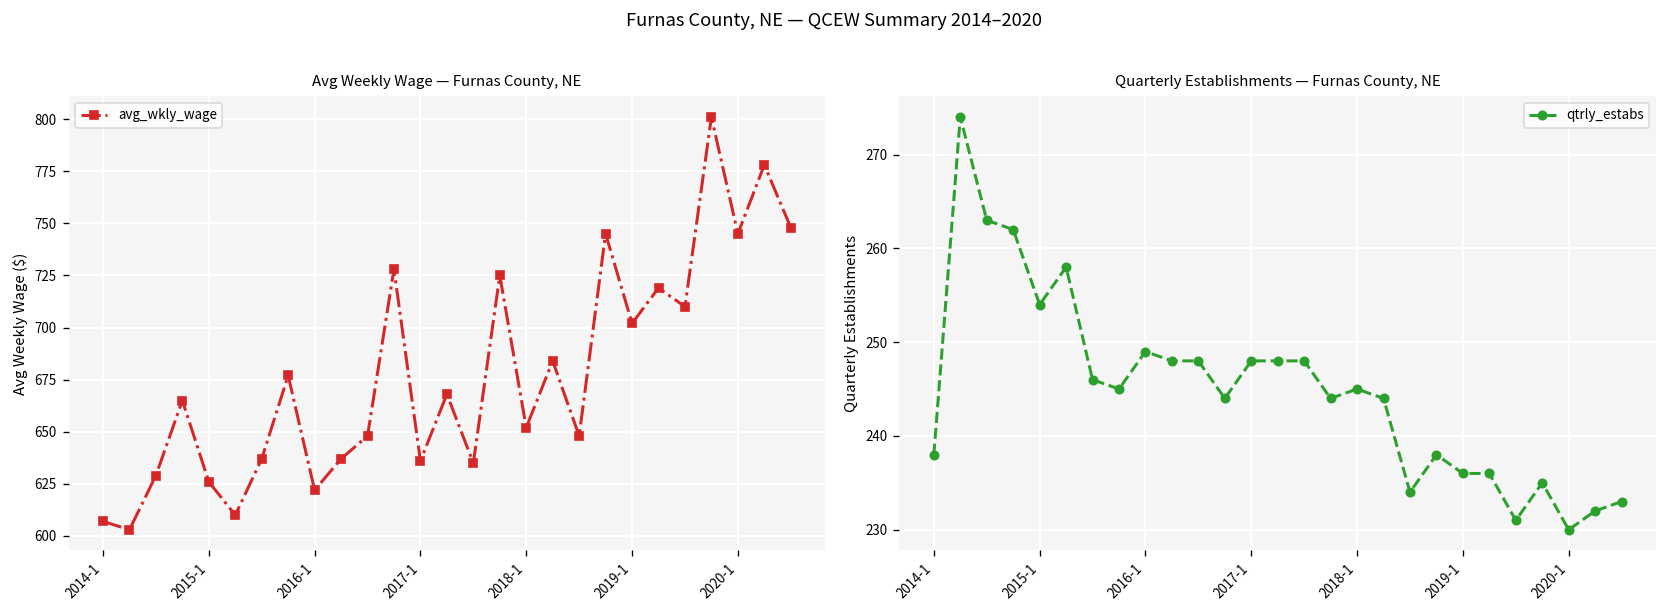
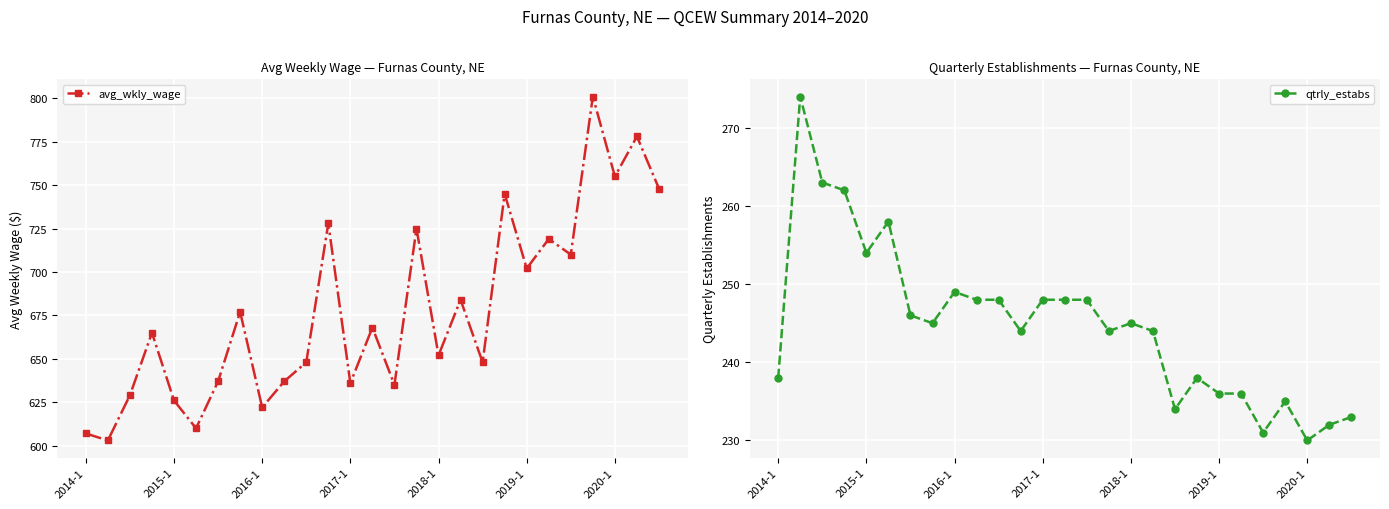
Avg Weekly Wage — Furnas County, NE, 2020-1: 745 -> 755
